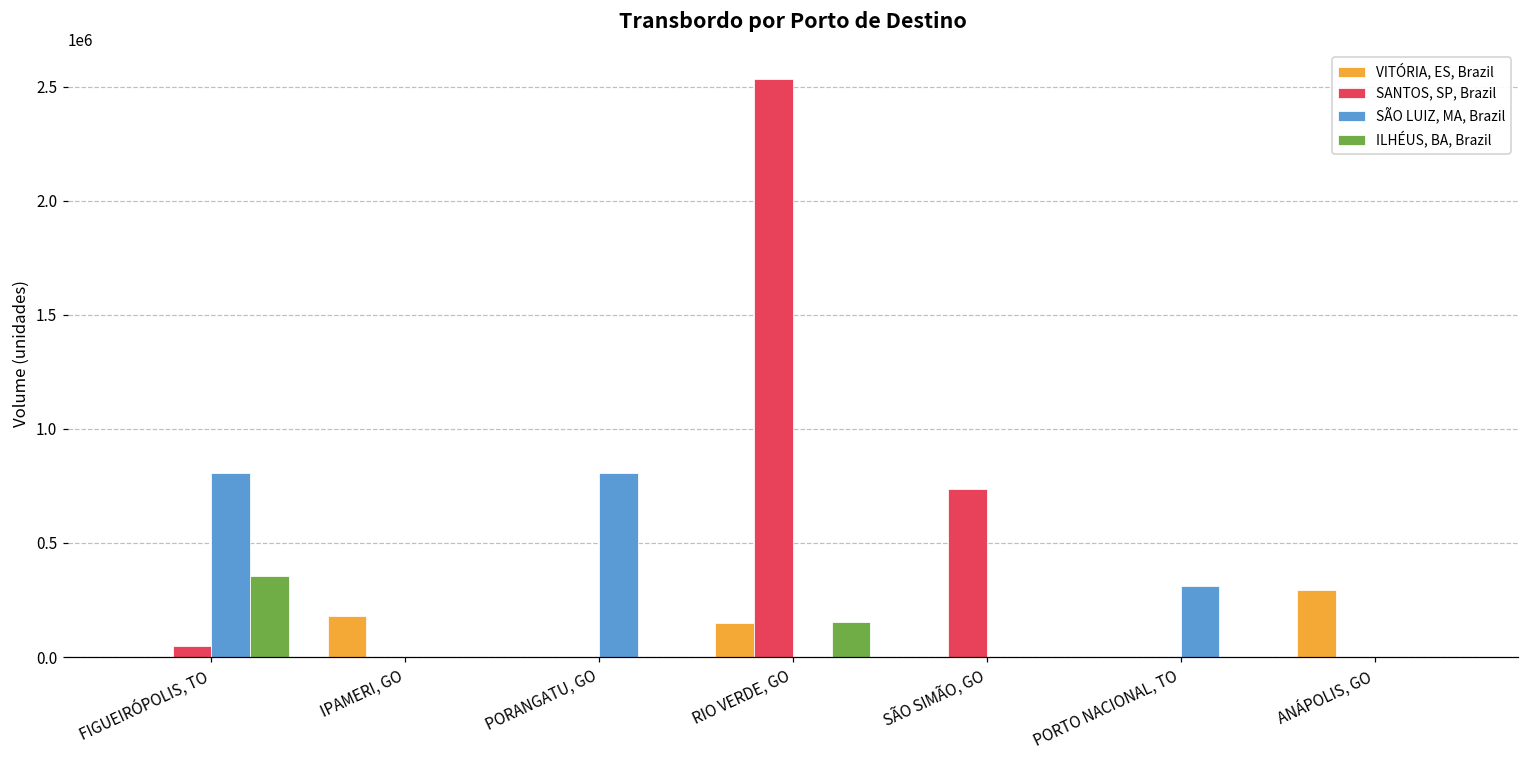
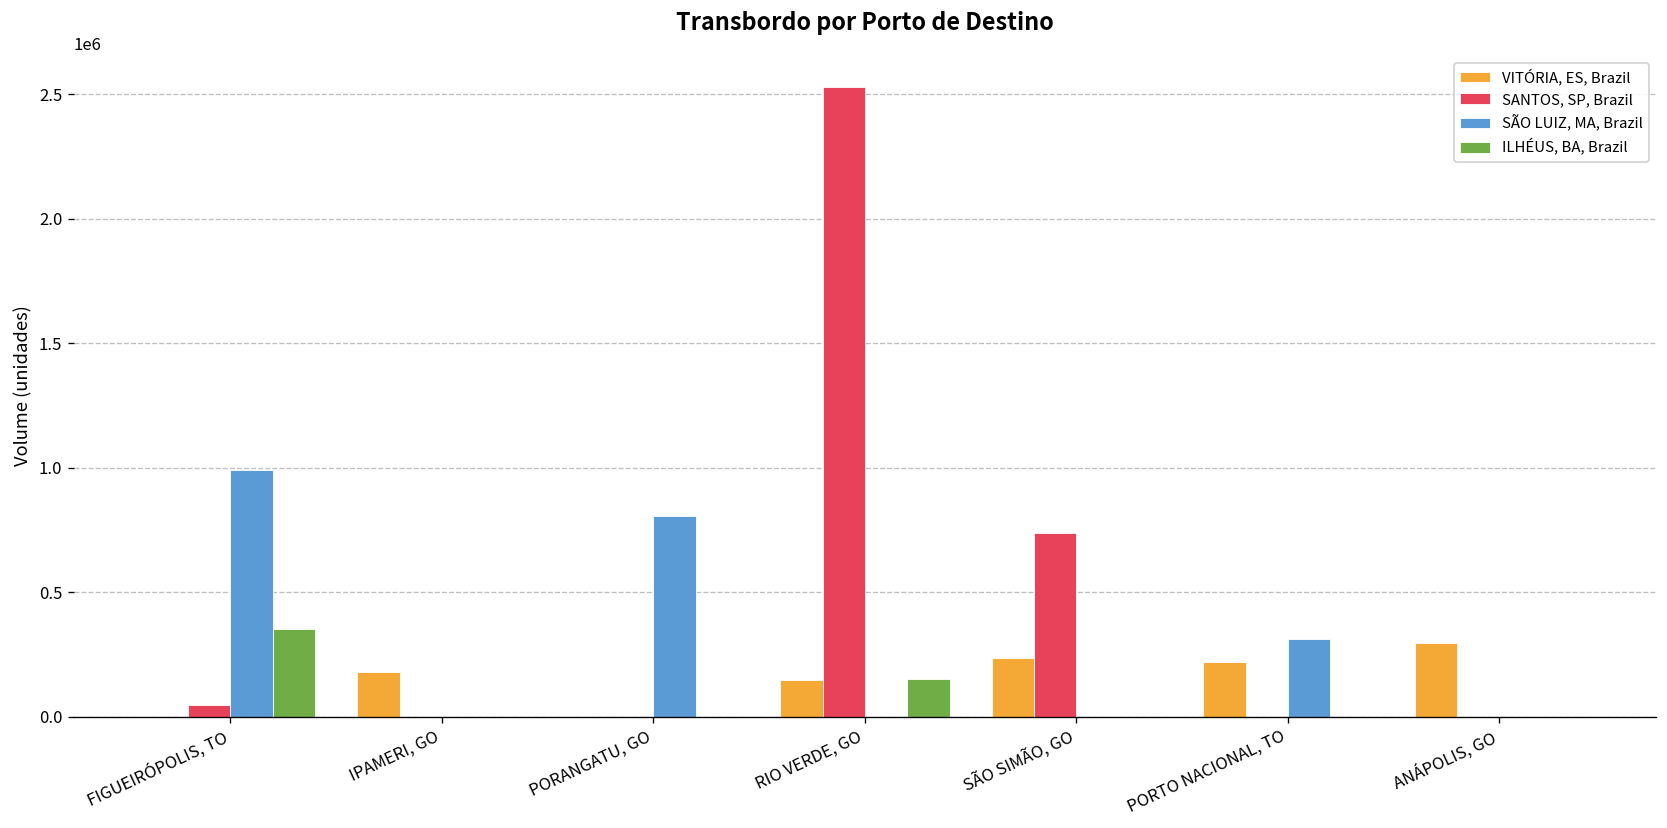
SÃO LUIZ, MA, Brazil, FIGUEIRÓPOLIS, TO: 810000 -> 990000
VITÓRIA, ES, Brazil, SÃO SIMÃO, GO: 0 -> 230000
VITÓRIA, ES, Brazil, PORTO NACIONAL, TO: 0 -> 220000
